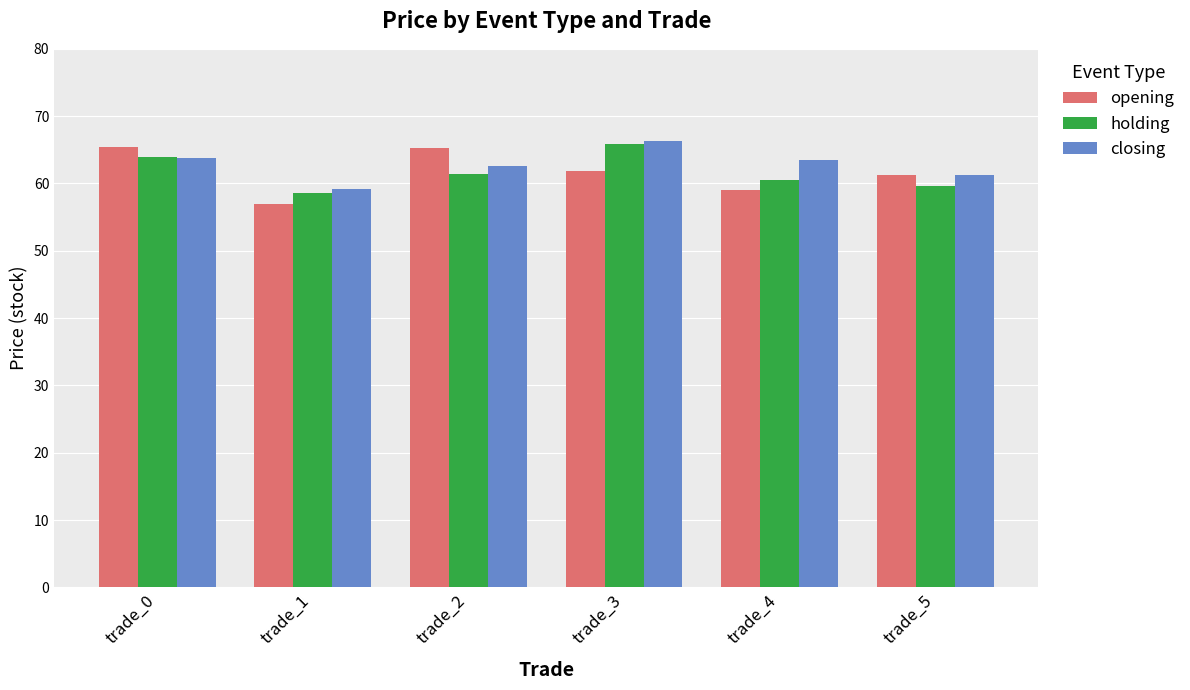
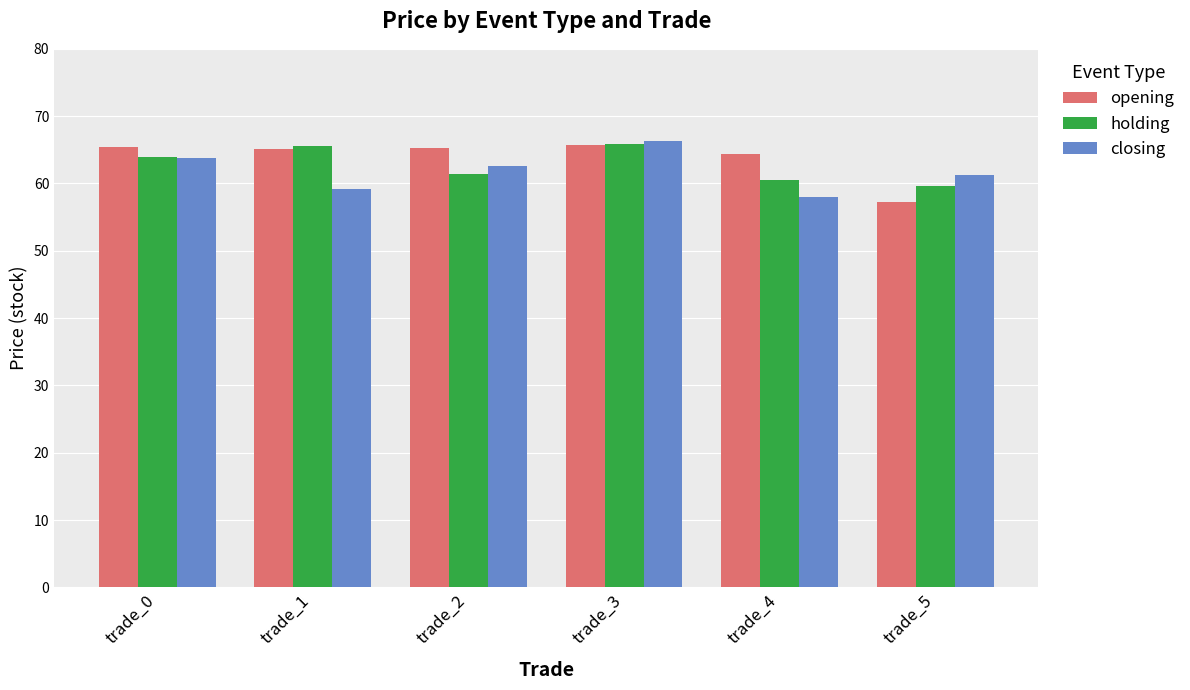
opening, trade_1: 57 -> 65
holding, trade_1: 59 -> 66
opening, trade_3: 62 -> 66
opening, trade_4: 59 -> 64
closing, trade_4: 63 -> 58
opening, trade_5: 61 -> 57
